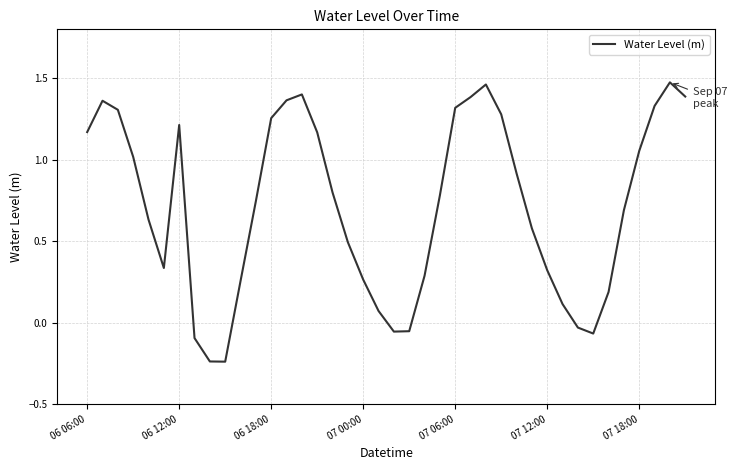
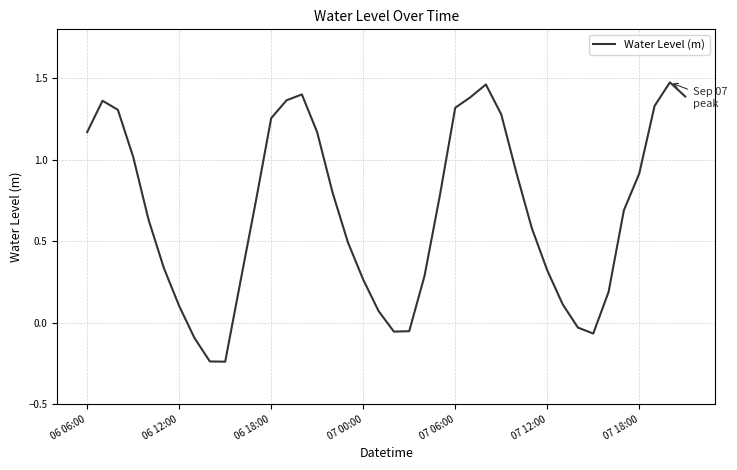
06 12:00: 1.21 -> 0.10
07 18:00: 1.05 -> 0.91
